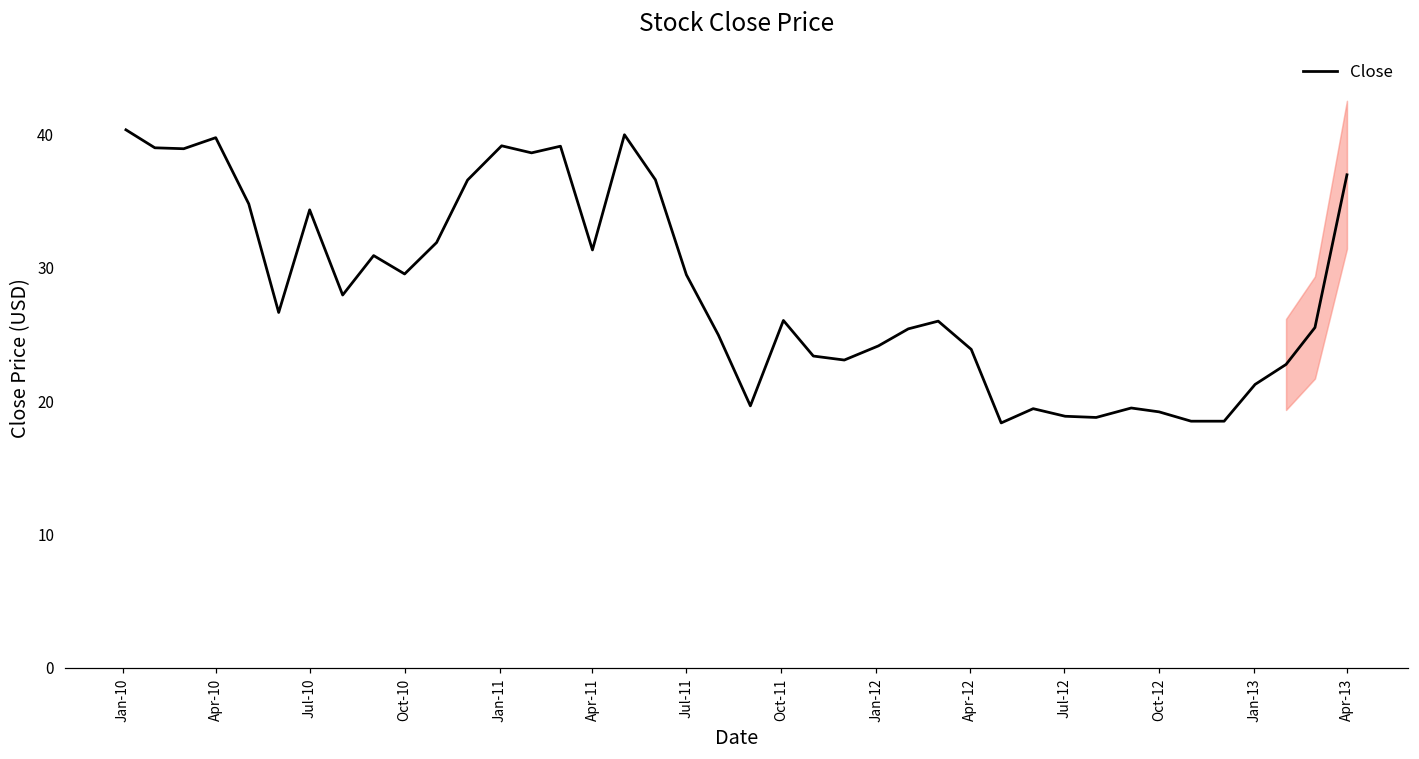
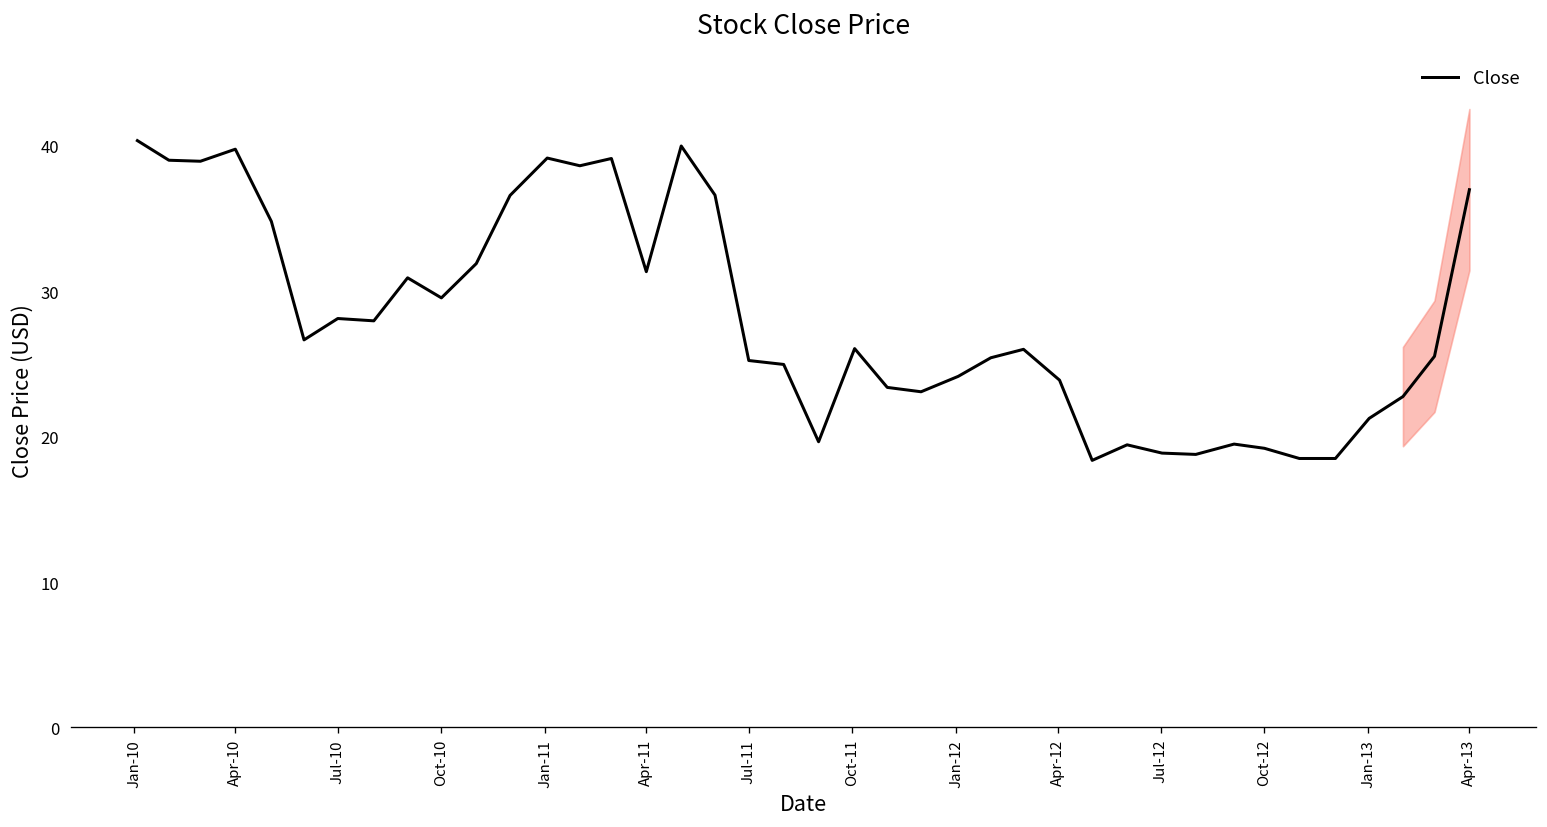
Close, Jul-10: 34.4 -> 28.1
Close, Jul-11: 29.5 -> 25.2
